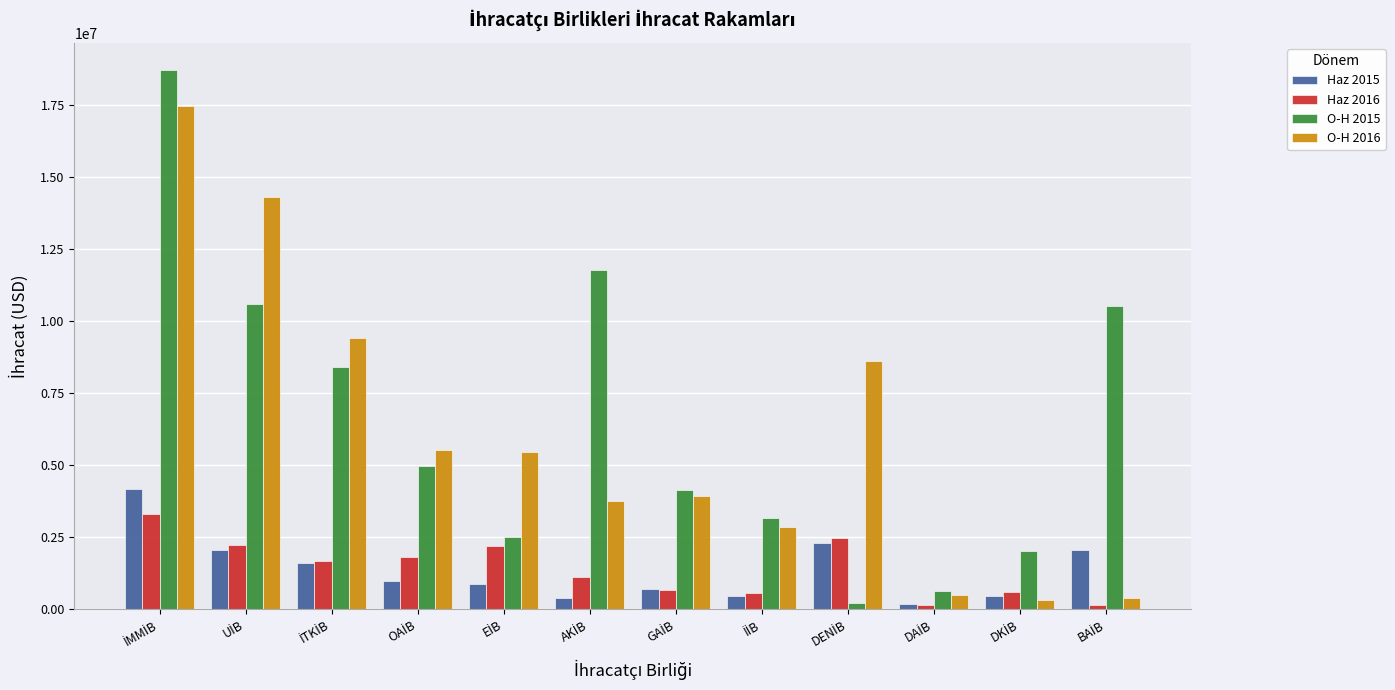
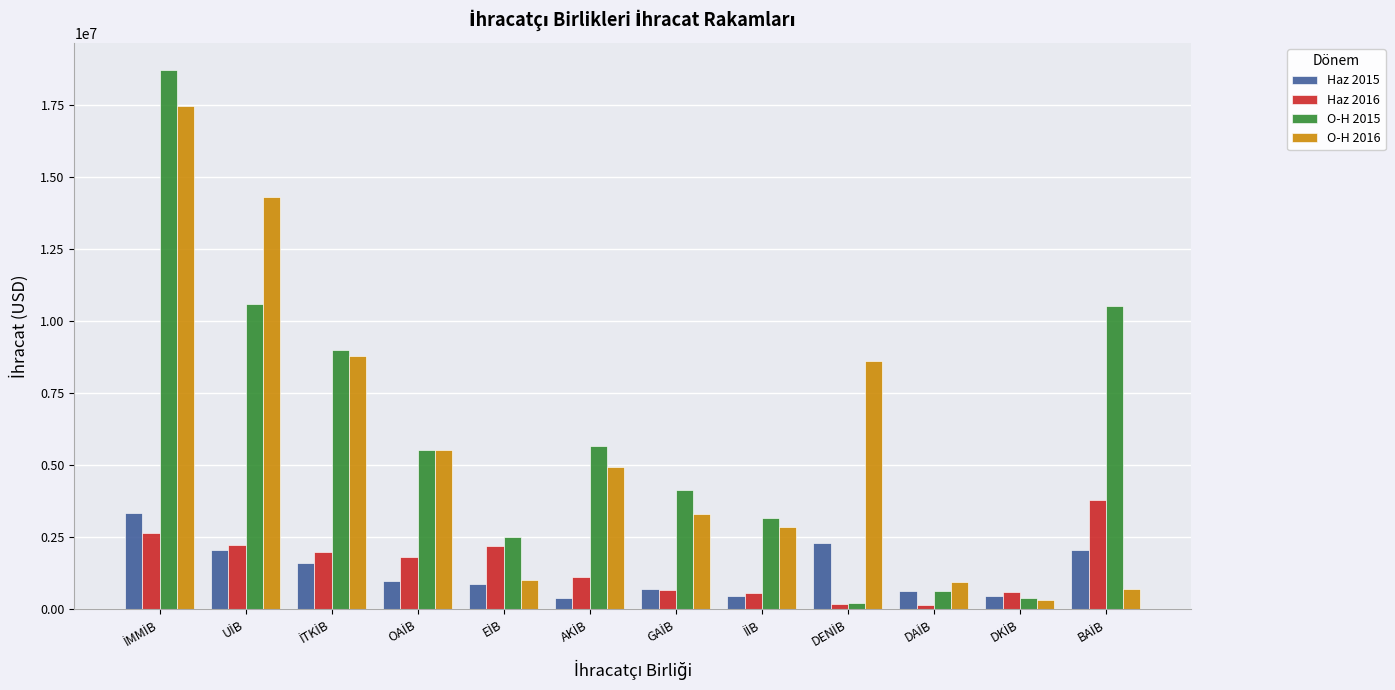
Haz 2015, İMMİB: 4200000 -> 3300000
Haz 2016, İMMİB: 3300000 -> 2600000
Haz 2016, İTKİB: 1700000 -> 2000000
O-H 2015, İTKİB: 8400000 -> 9000000
O-H 2016, İTKİB: 9400000 -> 8800000
O-H 2015, OAİB: 5000000 -> 5500000
O-H 2016, EİB: 5500000 -> 1000000
O-H 2015, AKİB: 11800000 -> 5600000
O-H 2016, AKİB: 3800000 -> 4900000
O-H 2016, GAİB: 3900000 -> 3300000
Haz 2016, DENİB: 2500000 -> 200000
Haz 2015, DAİB: 200000 -> 600000
O-H 2016, DAİB: 500000 -> 900000
O-H 2015, DKİB: 2000000 -> 400000
Haz 2016, BAİB: 100000 -> 3800000
O-H 2016, BAİB: 400000 -> 700000
